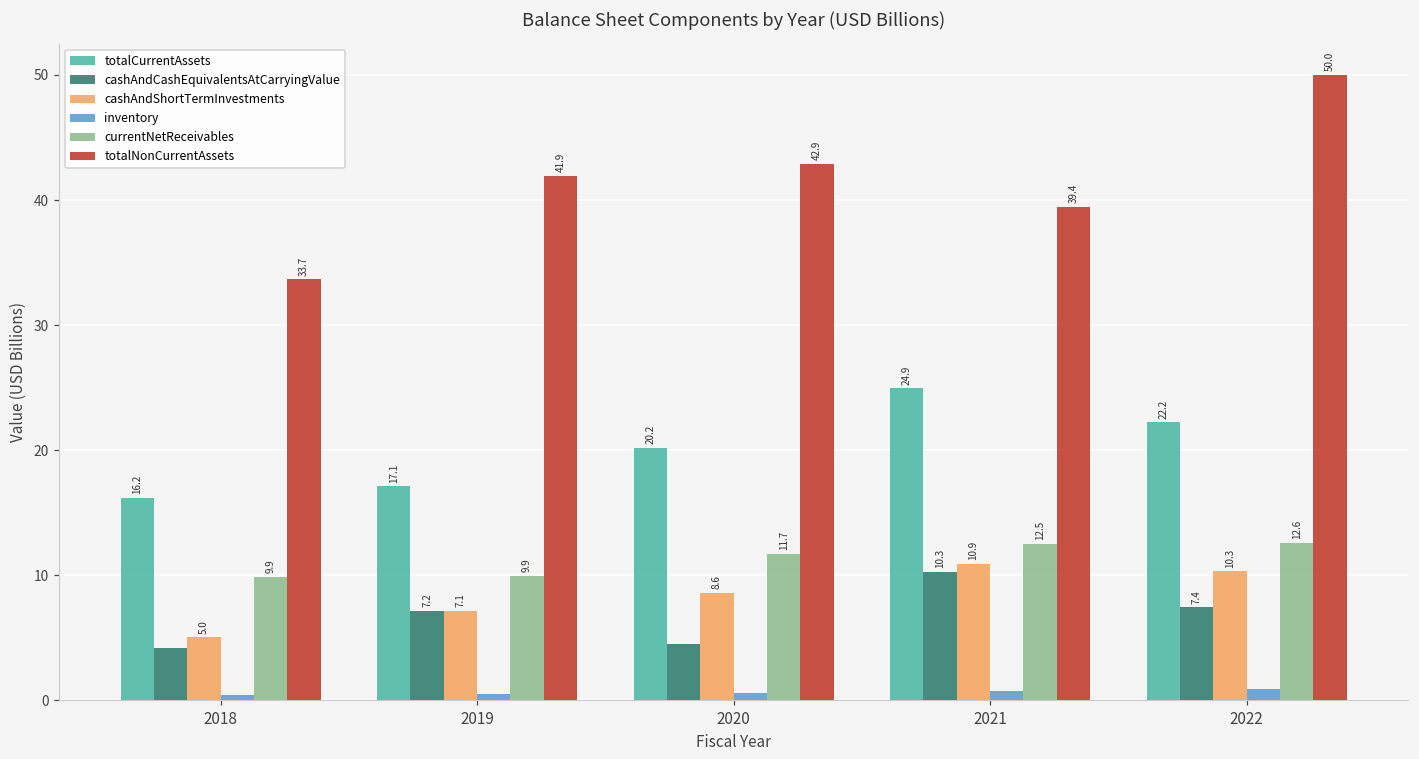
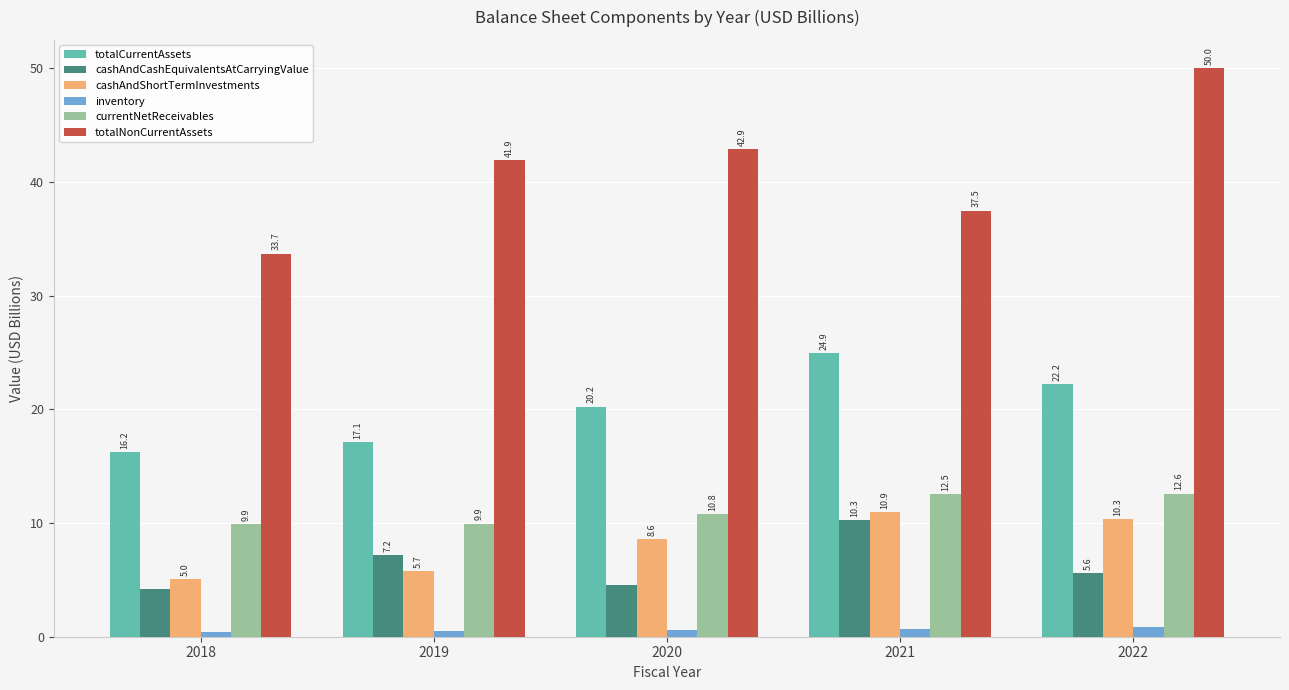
cashAndShortTermInvestments, 2019: 7.1 -> 5.7
currentNetReceivables, 2020: 11.7 -> 10.8
totalNonCurrentAssets, 2021: 39.4 -> 37.5
cashAndCashEquivalentsAtCarryingValue, 2022: 7.4 -> 5.6
